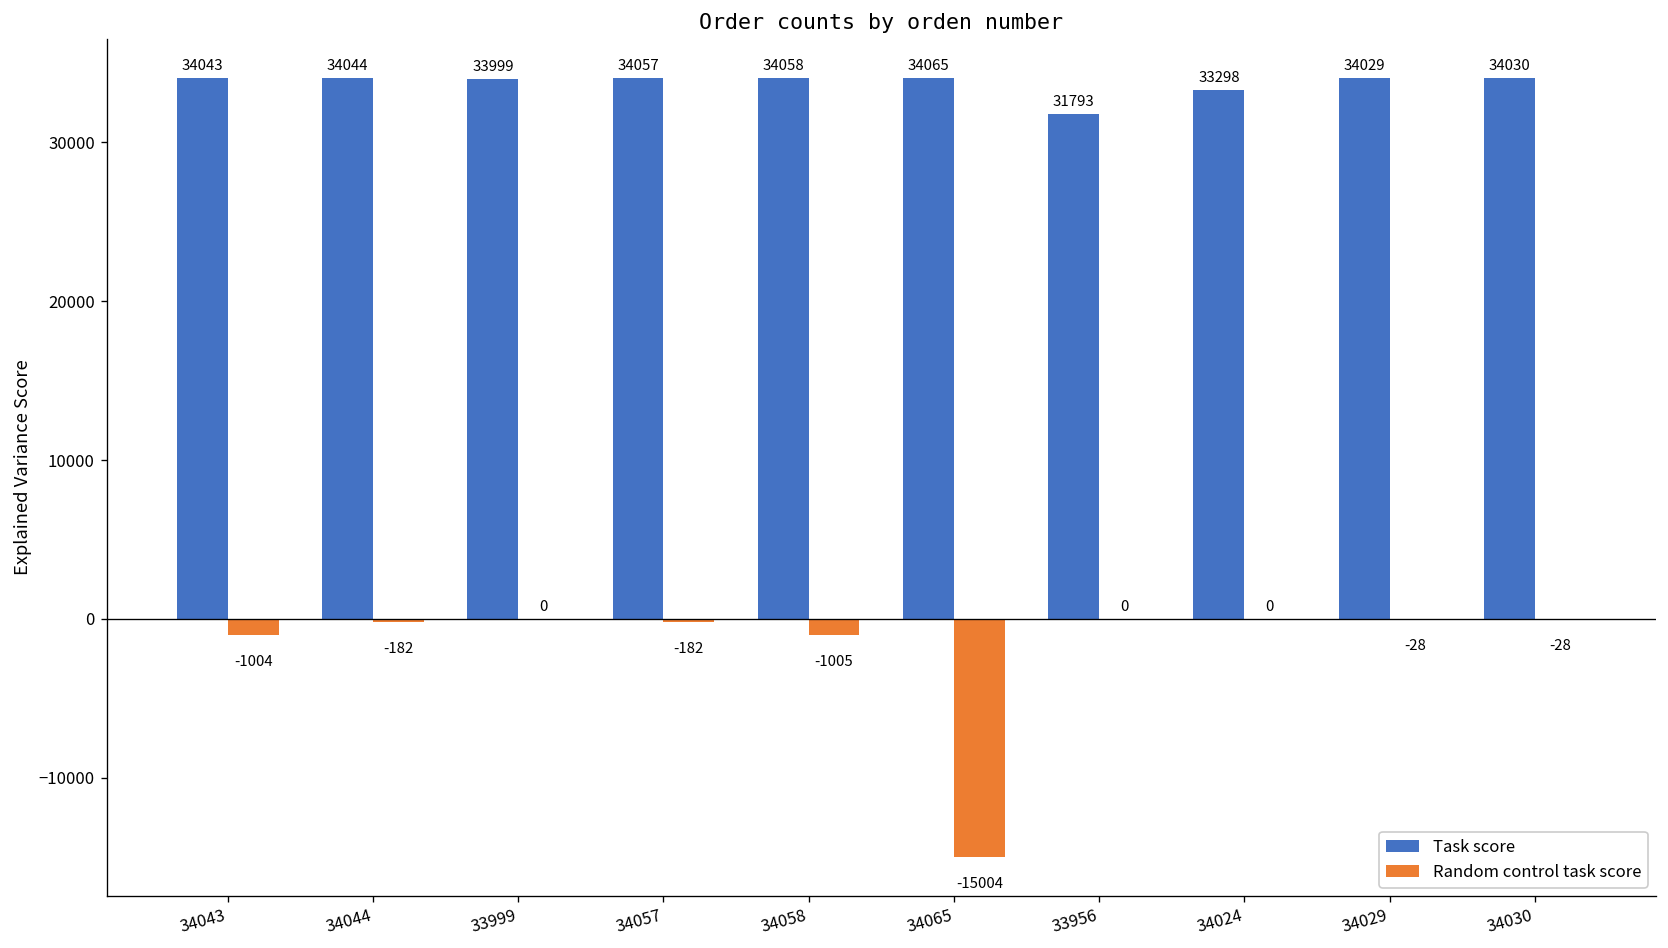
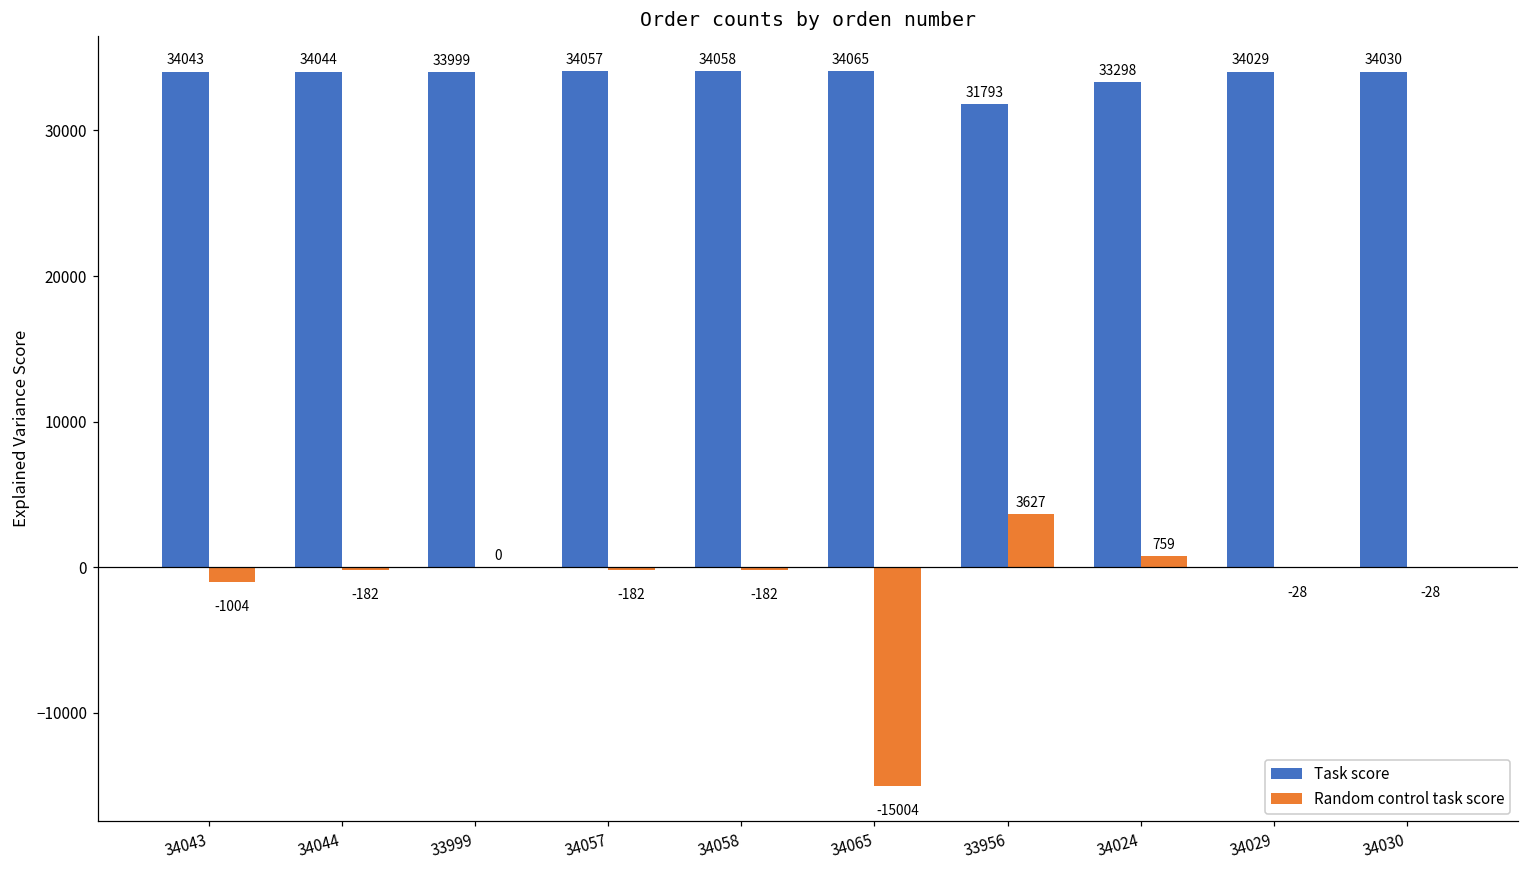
Random control task score, 34058: -1005 -> -182
Random control task score, 33956: 0 -> 3627
Random control task score, 34024: 0 -> 759
